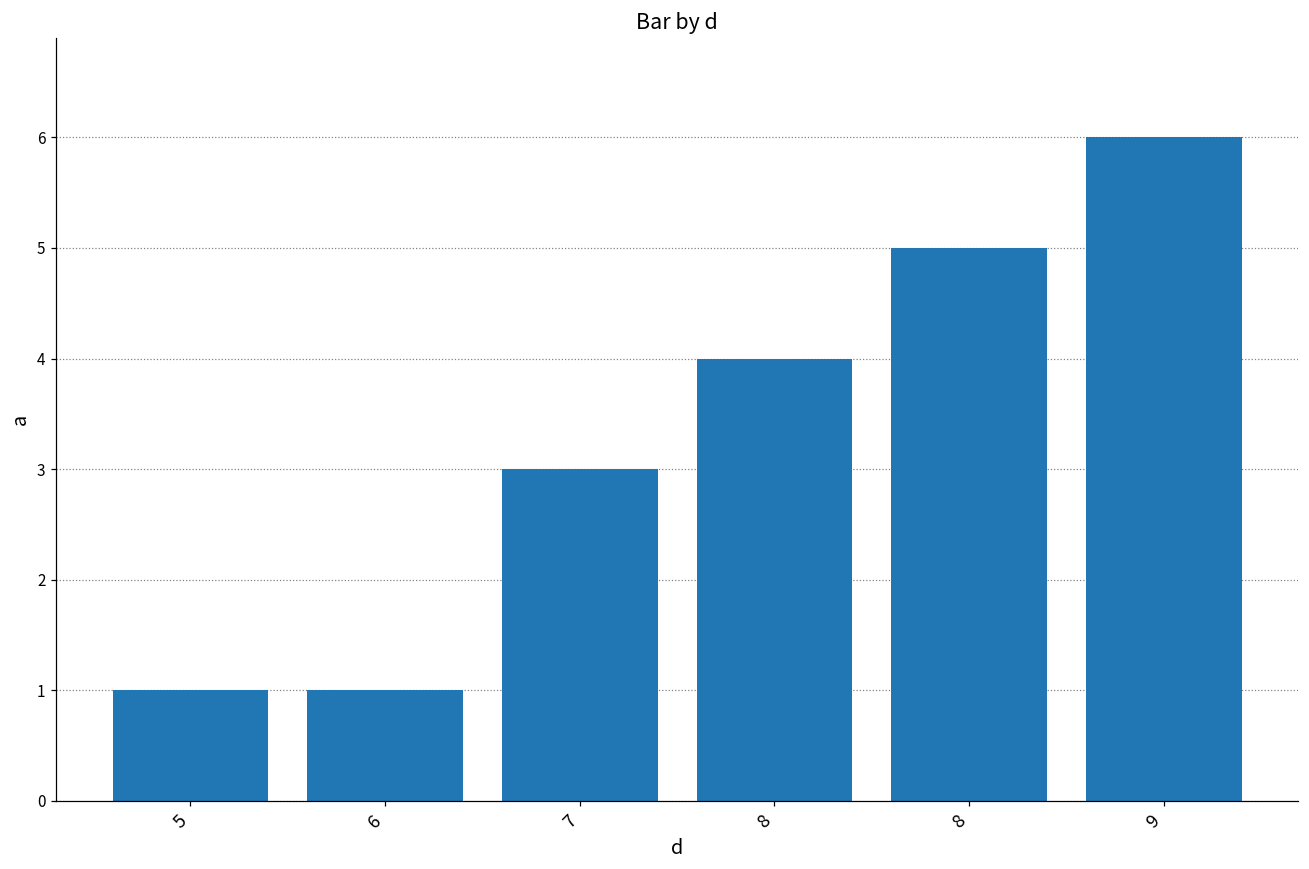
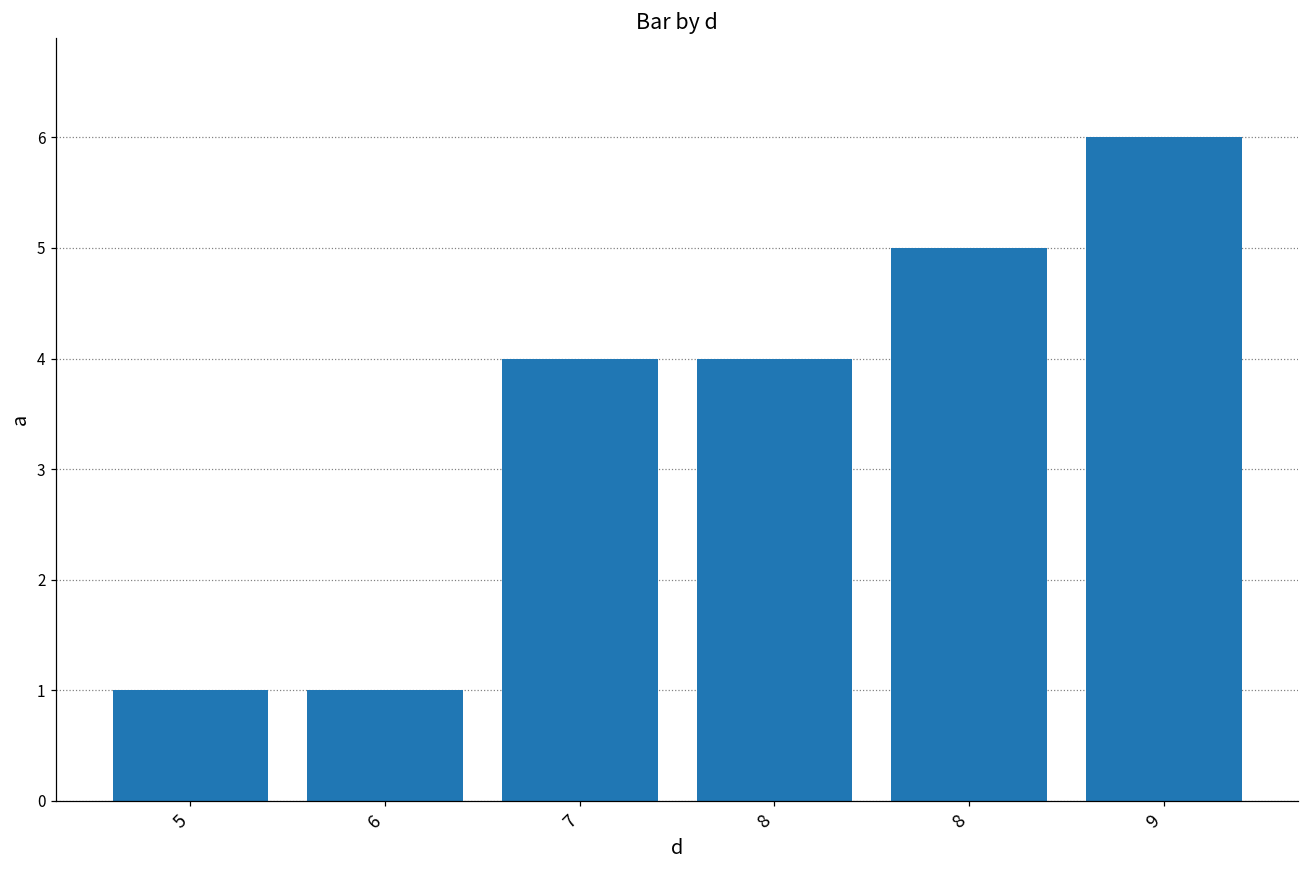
7: 3 -> 4
